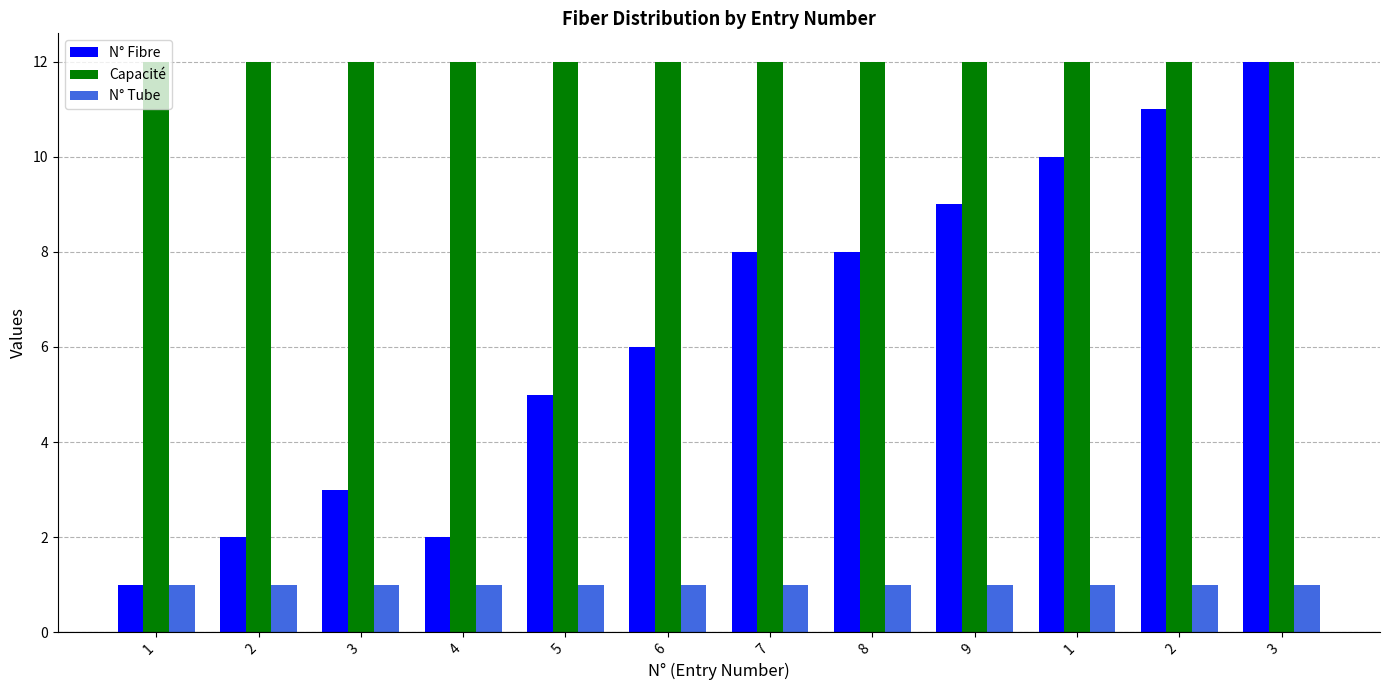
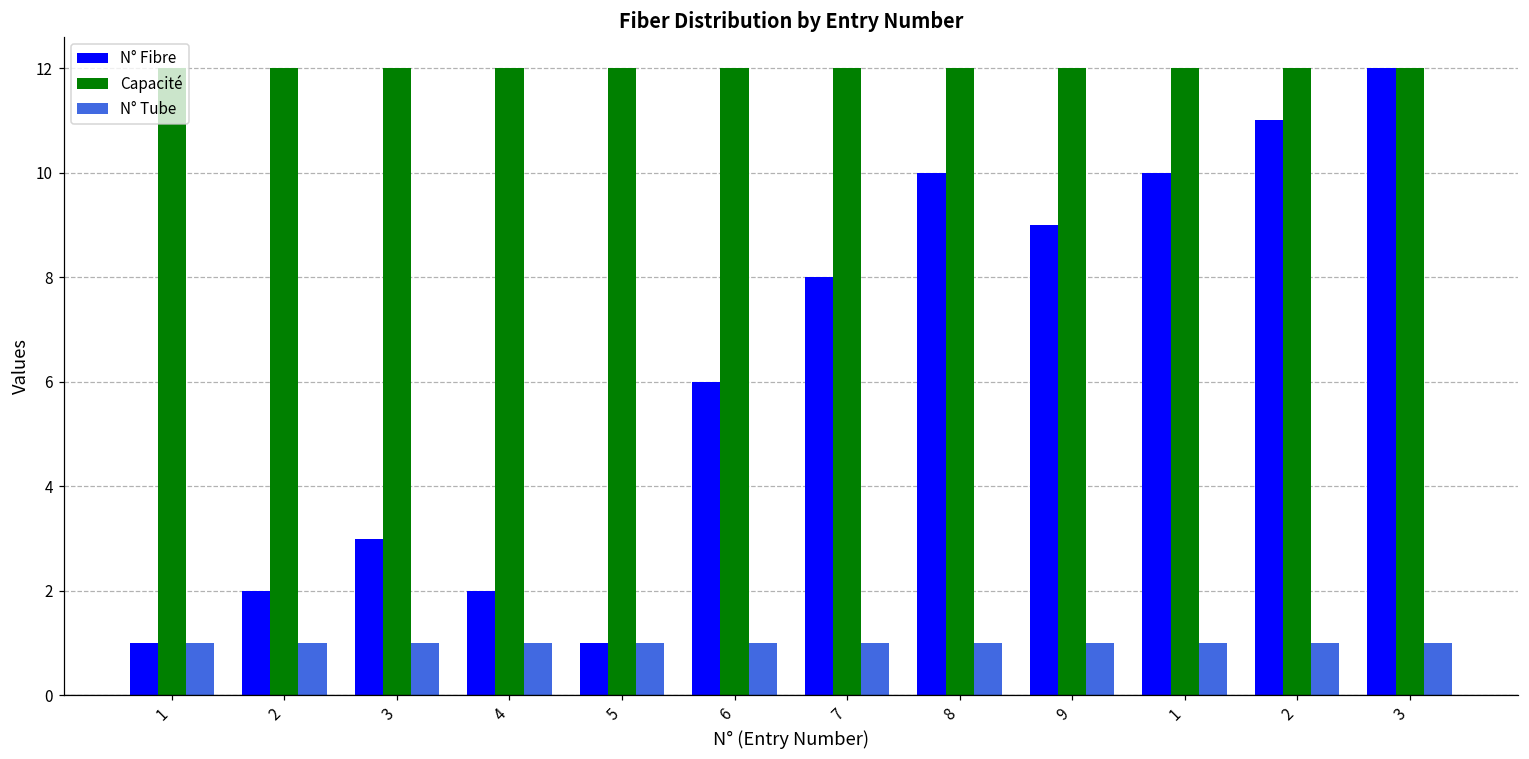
N° Fibre, 5: 5 -> 1
N° Fibre, 8: 8 -> 10
